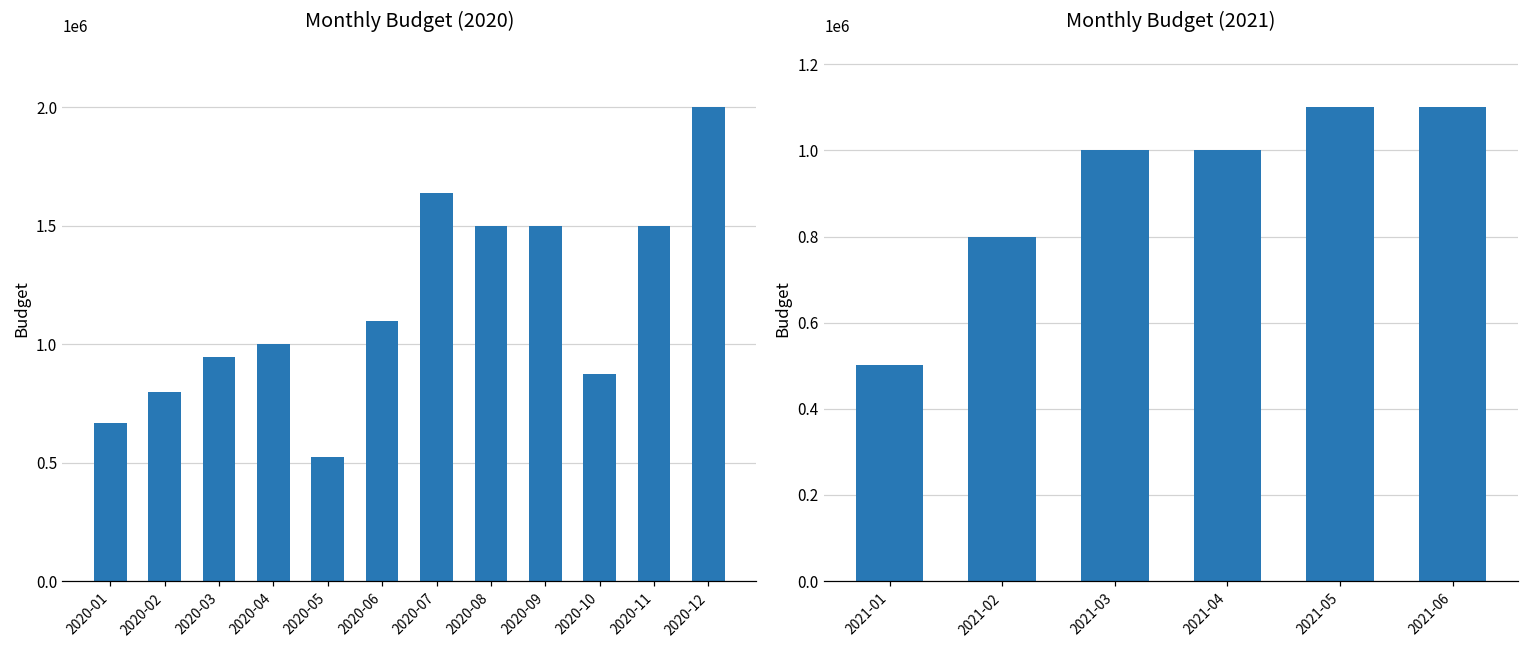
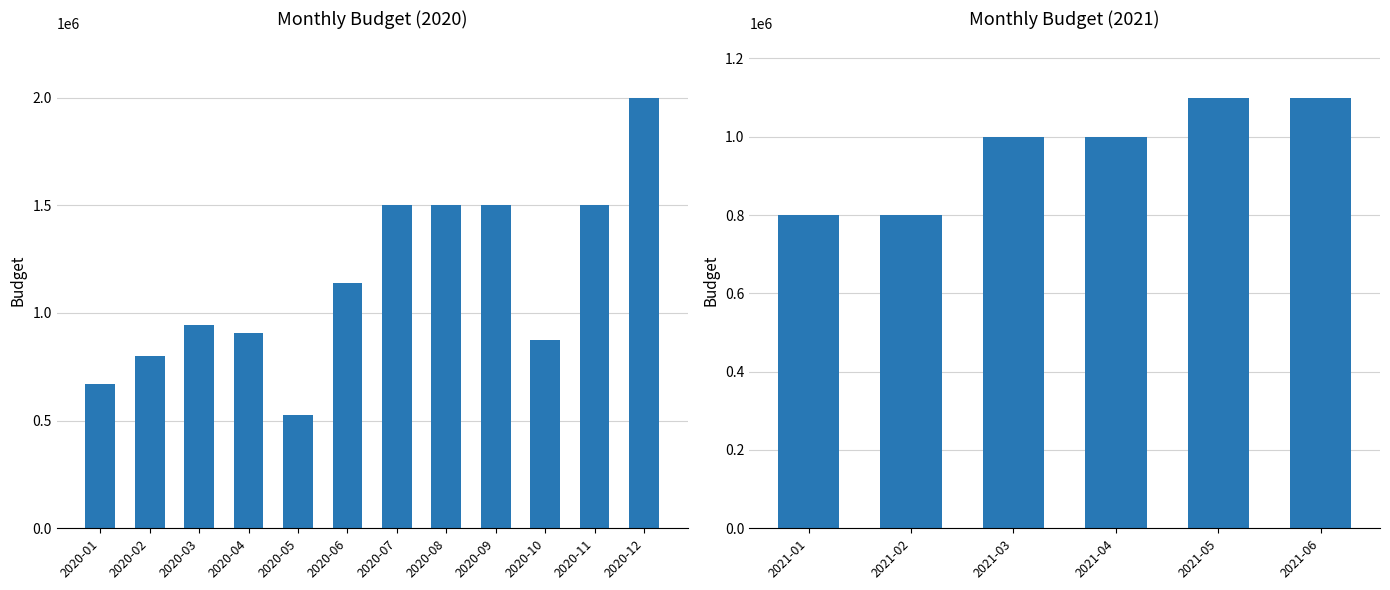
Monthly Budget (2020), 2020-04: 1000000 -> 910000
Monthly Budget (2020), 2020-06: 1100000 -> 1140000
Monthly Budget (2020), 2020-07: 1640000 -> 1500000
Monthly Budget (2021), 2021-01: 500000 -> 800000
